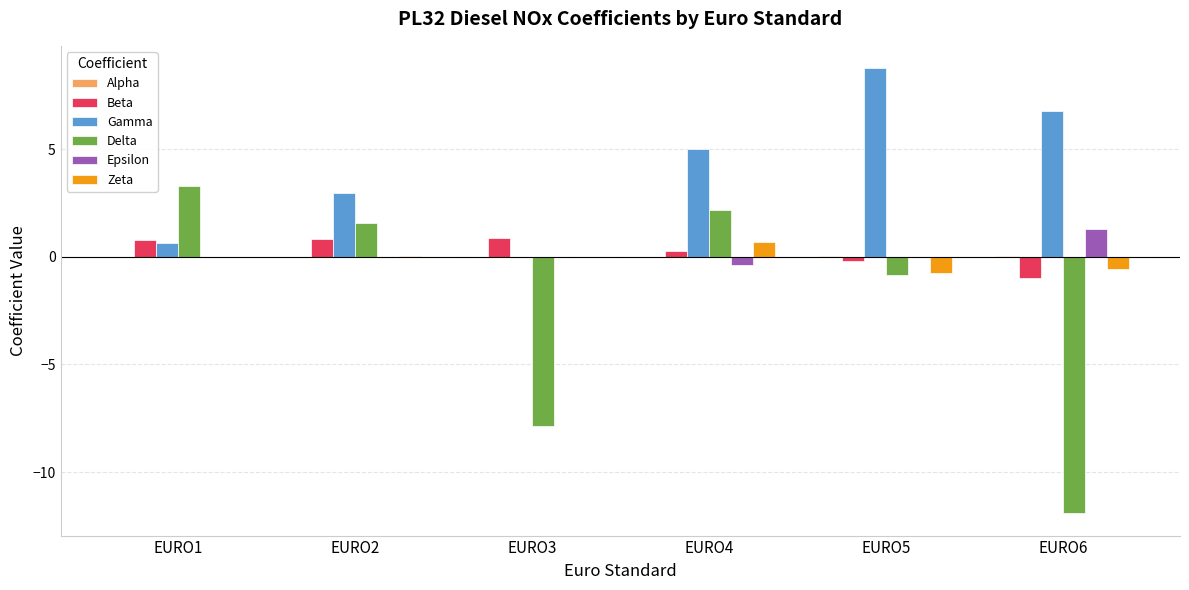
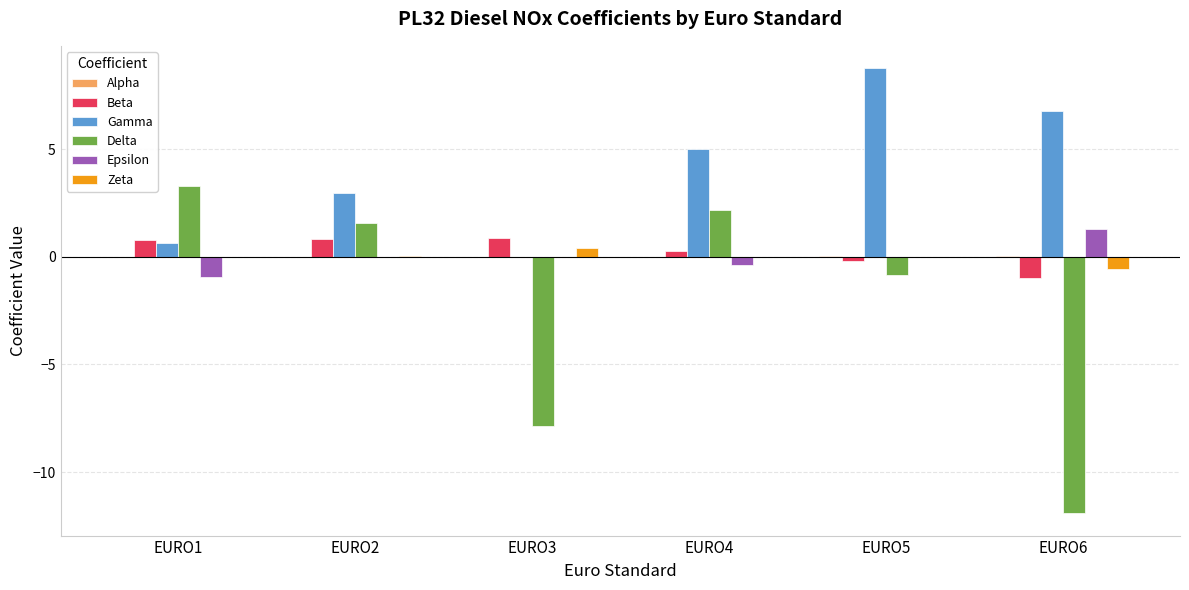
Epsilon, EURO1: 0.0 -> -0.9
Zeta, EURO3: 0.0 -> 0.4
Zeta, EURO4: 0.7 -> 0.0
Zeta, EURO5: -0.7 -> 0.0
